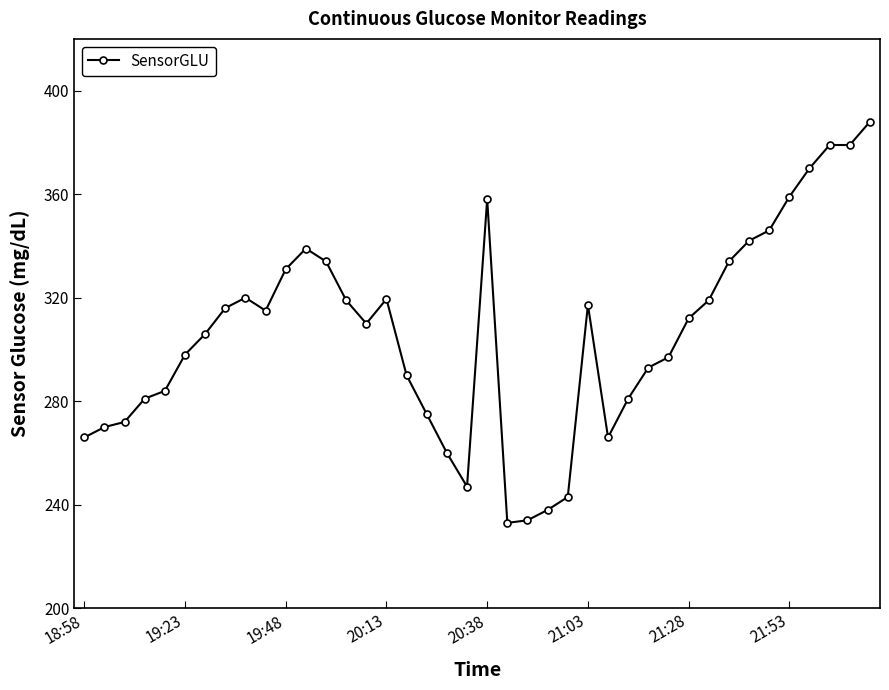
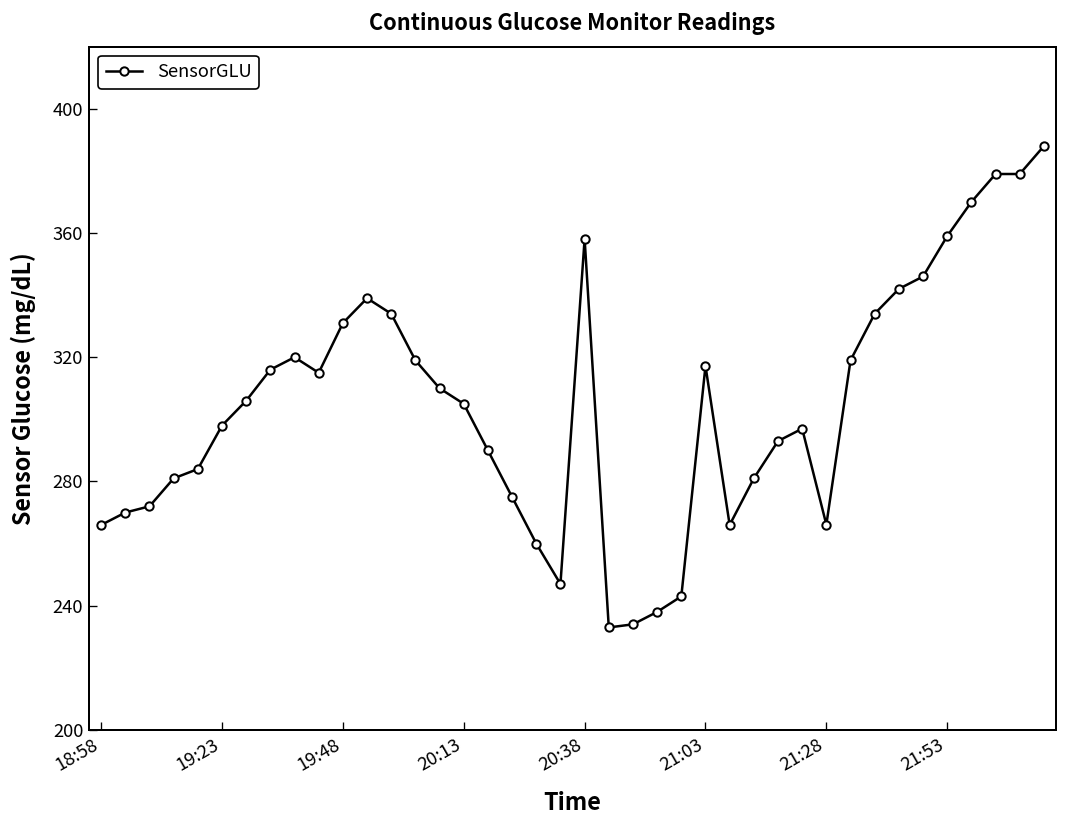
20:13: 320 -> 305
21:28: 312 -> 266
